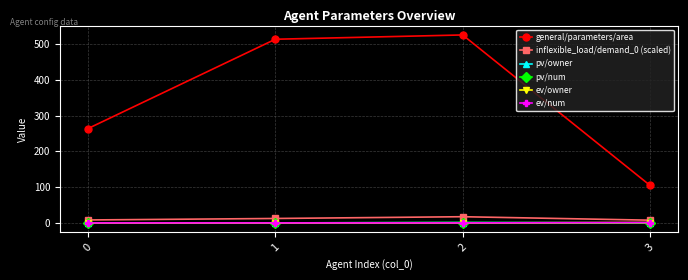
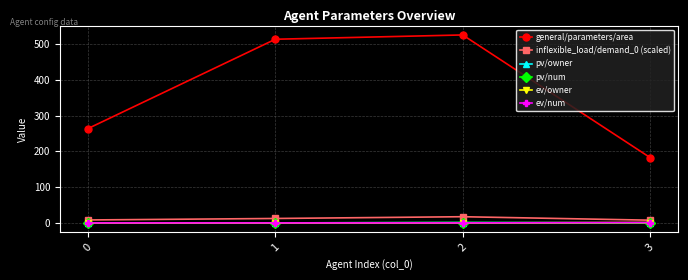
general/parameters/area, 3: 110 -> 180
